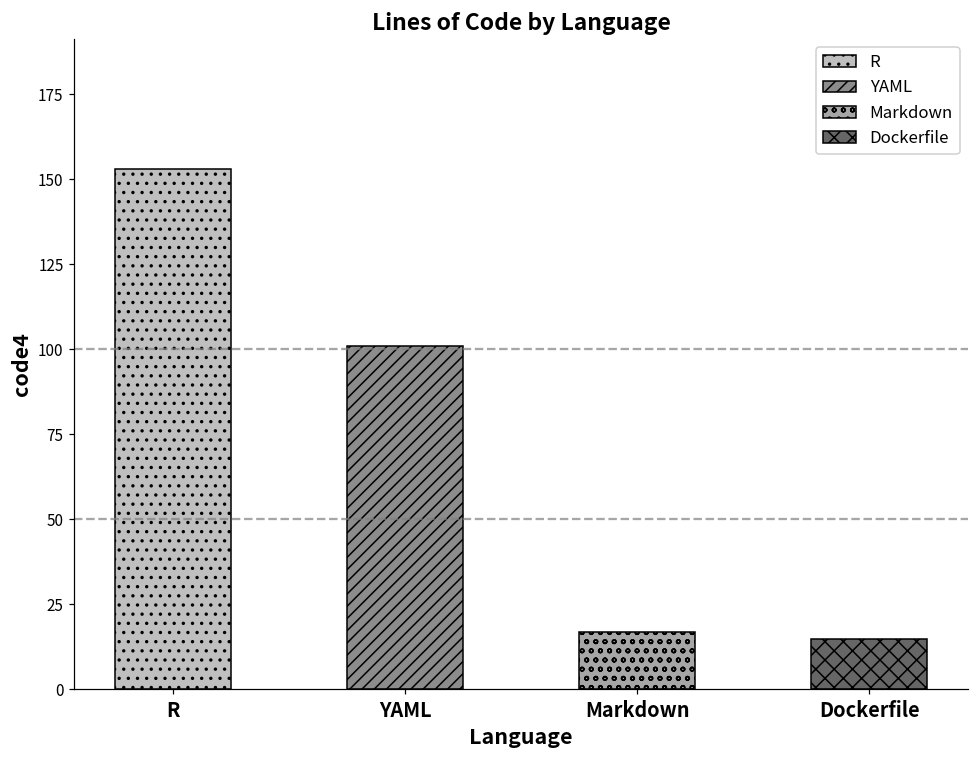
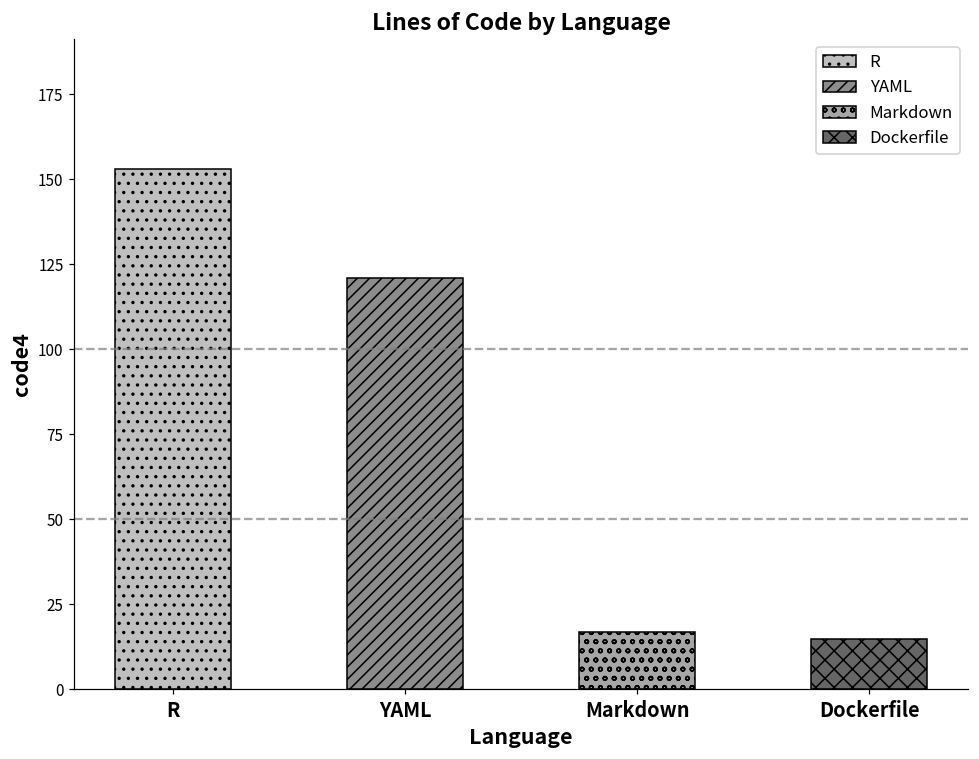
YAML: 101 -> 121
